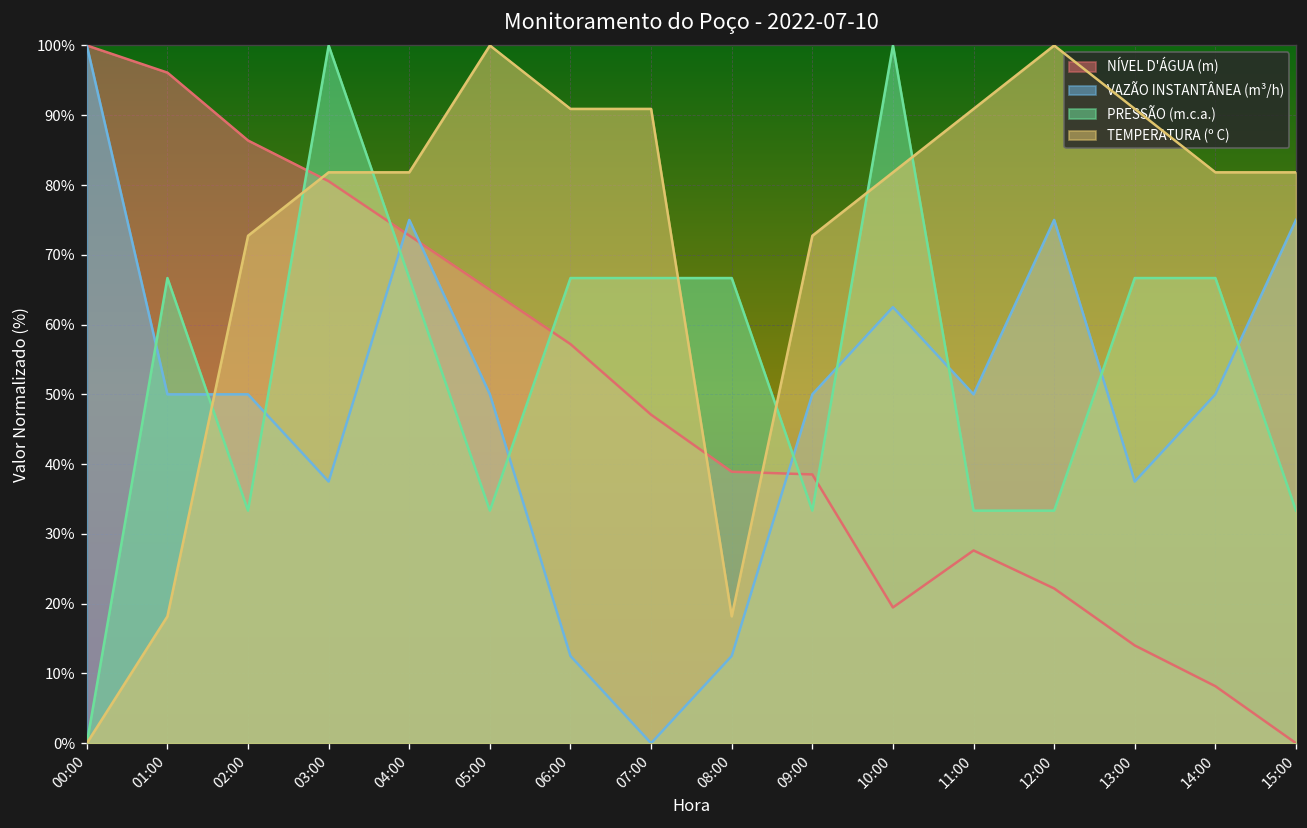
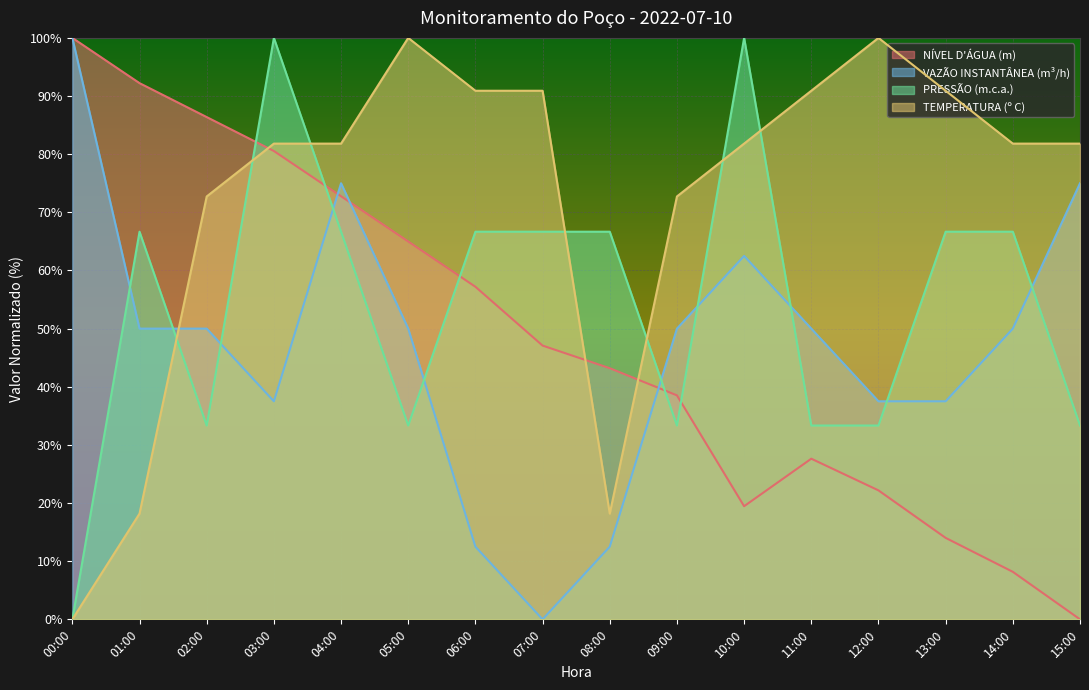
NÍVEL D'ÁGUA (m), 01:00: 96% -> 92%
NÍVEL D'ÁGUA (m), 08:00: 39% -> 43%
VAZÃO INSTANTÂNEA (m³/h), 12:00: 75% -> 38%
